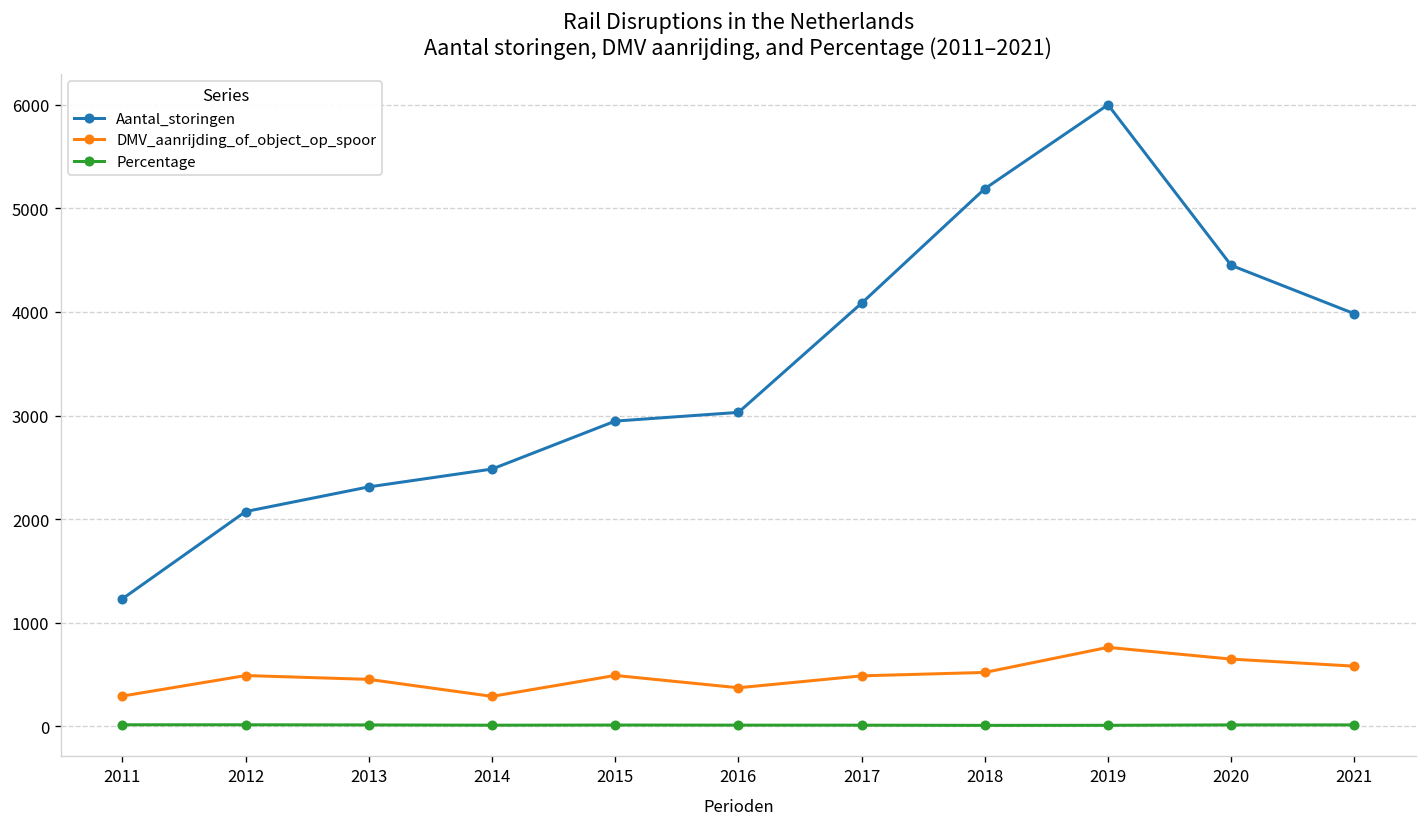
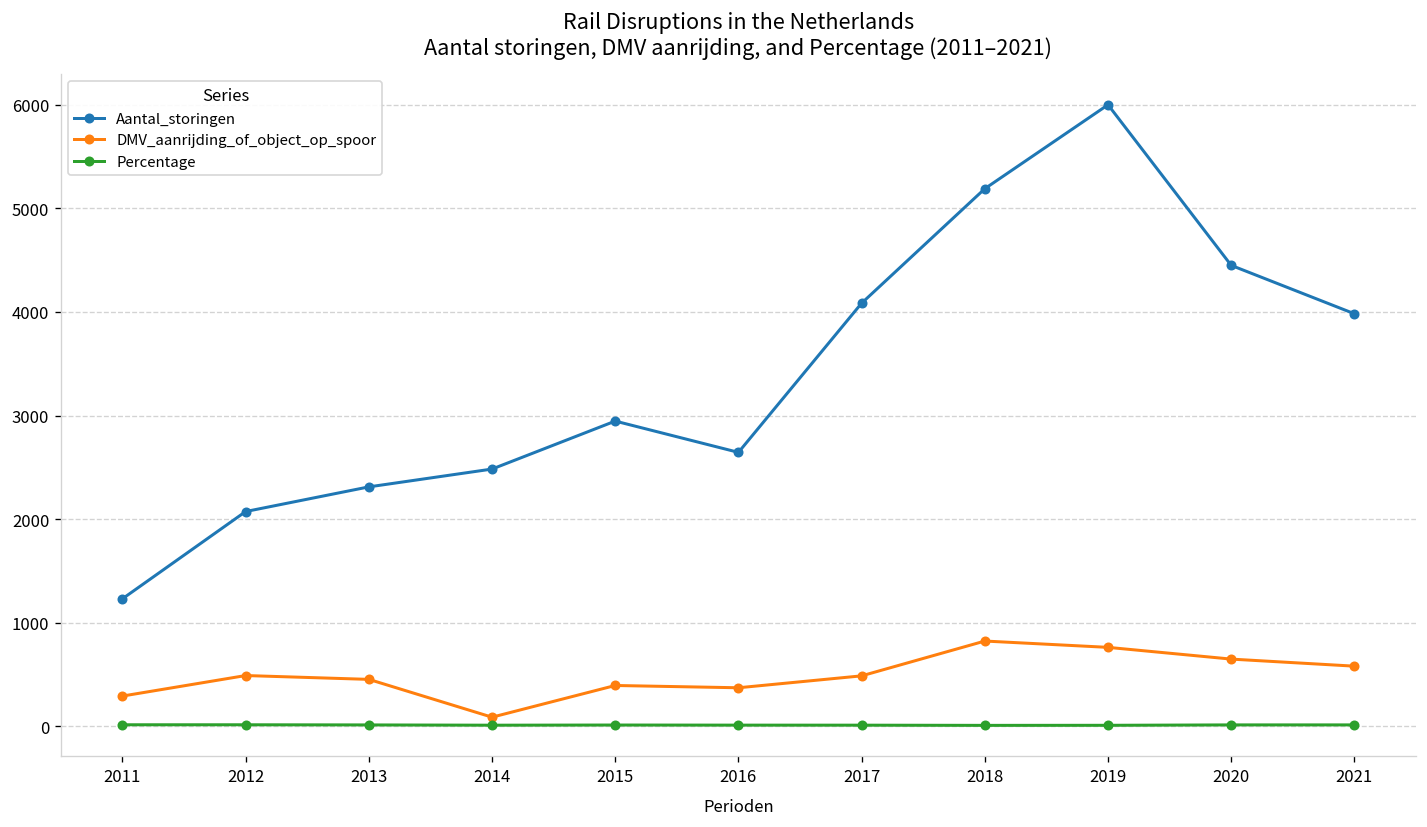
DMV_aanrijding_of_object_op_spoor, 2014: 300 -> 100
DMV_aanrijding_of_object_op_spoor, 2015: 500 -> 400
Aantal_storingen, 2016: 3000 -> 2600
DMV_aanrijding_of_object_op_spoor, 2018: 500 -> 800
